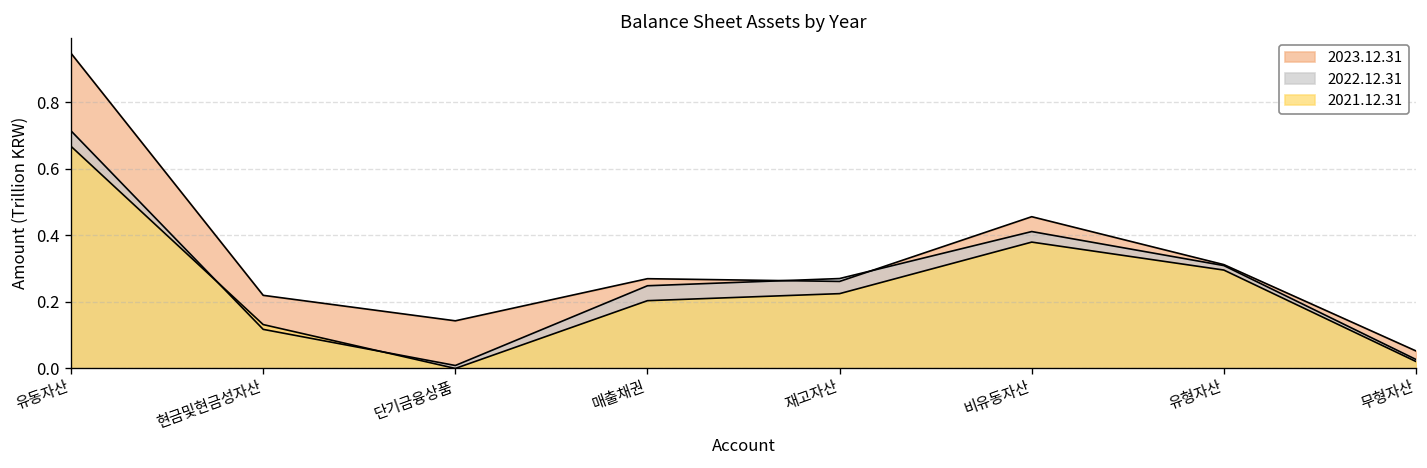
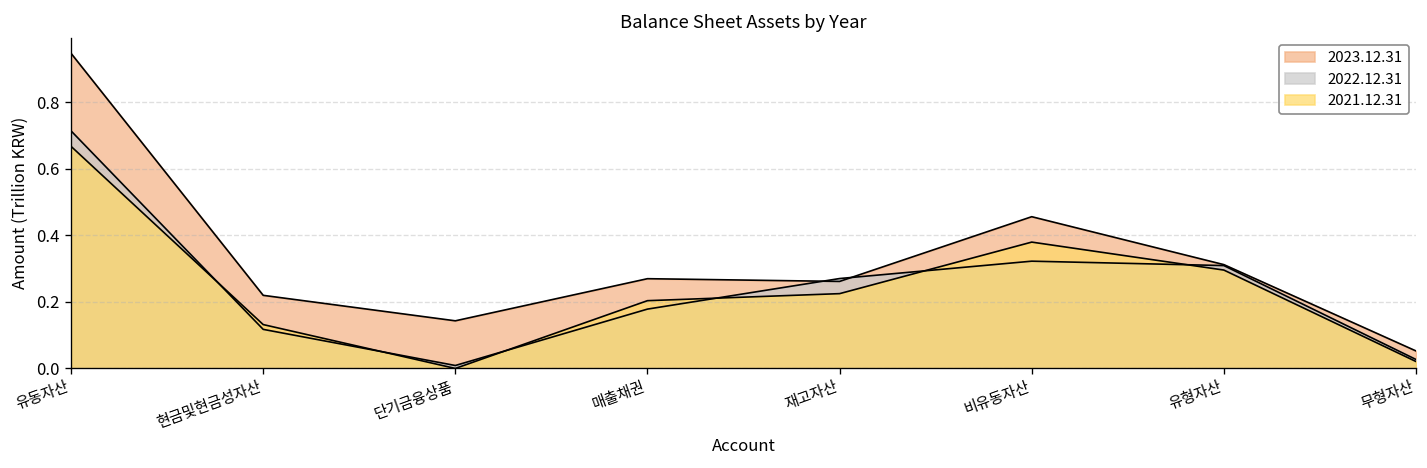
2022.12.31, 매출채권: 0.25 -> 0.18
2022.12.31, 비유동자산: 0.41 -> 0.32
